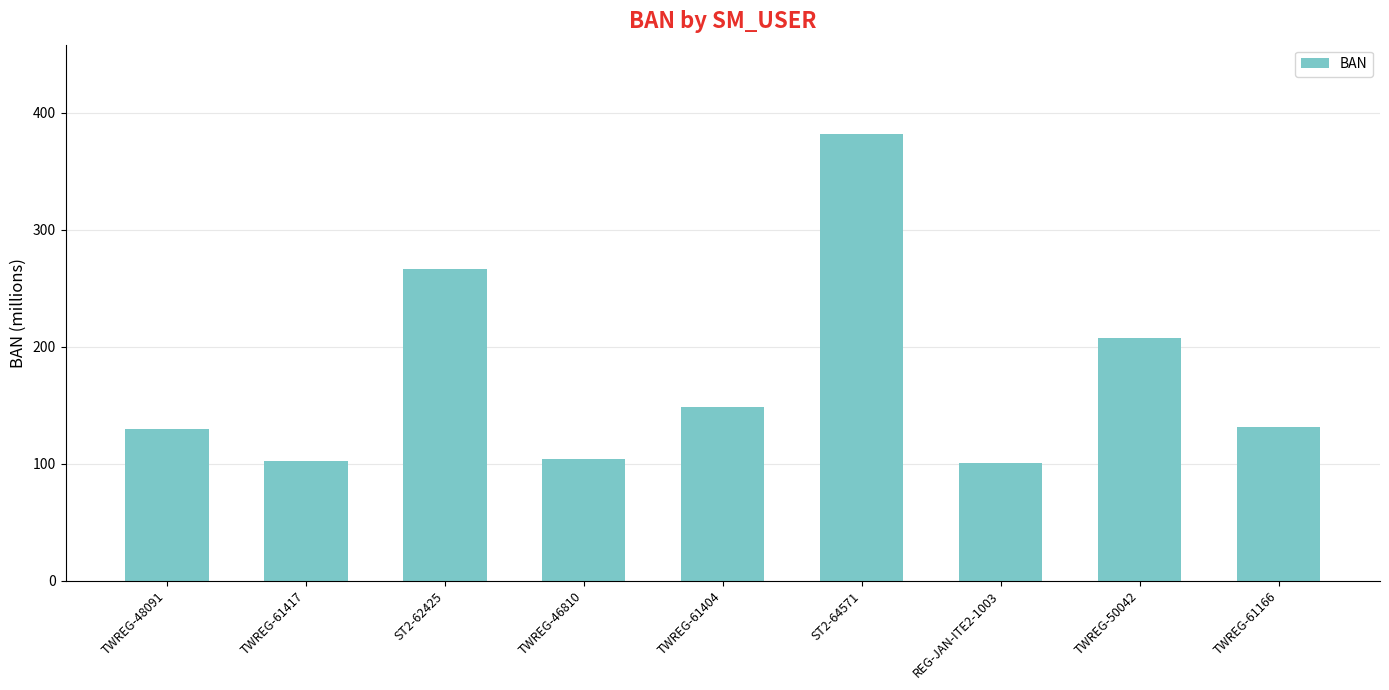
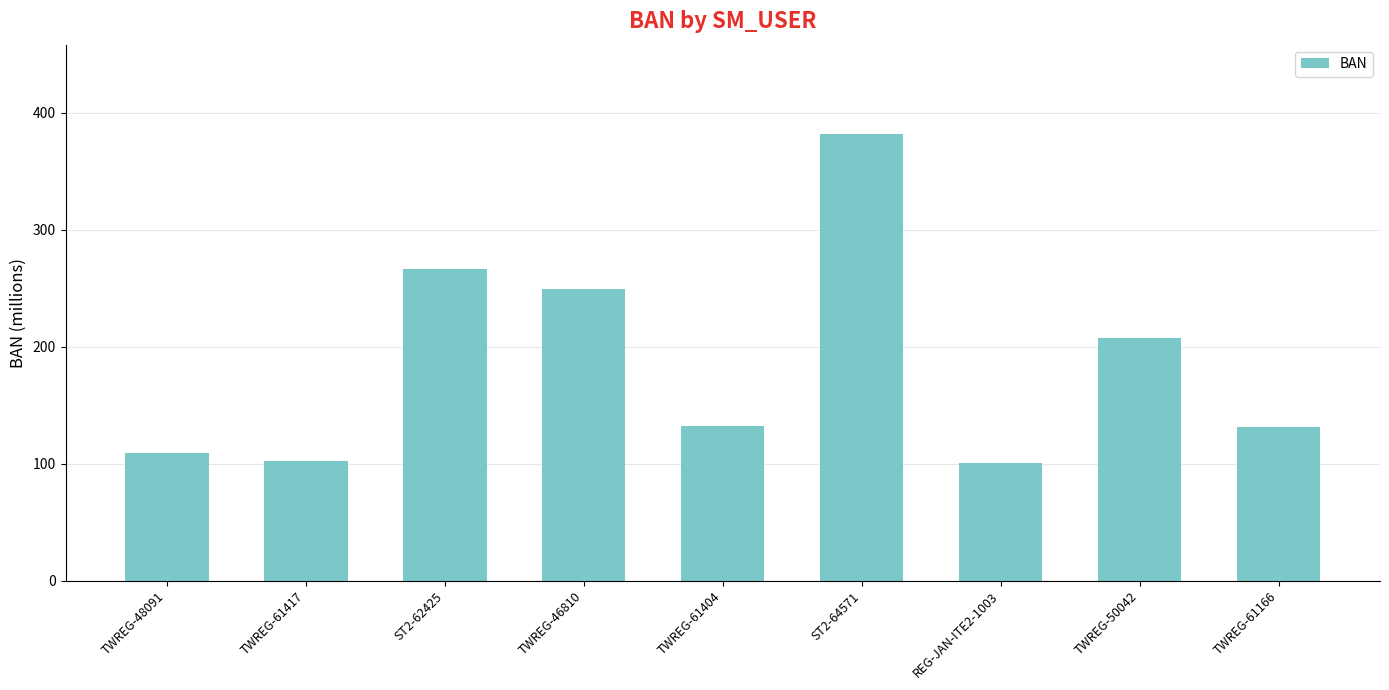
TWREG-48091: 130 -> 110
TWREG-46810: 104 -> 249
TWREG-61404: 148 -> 132
